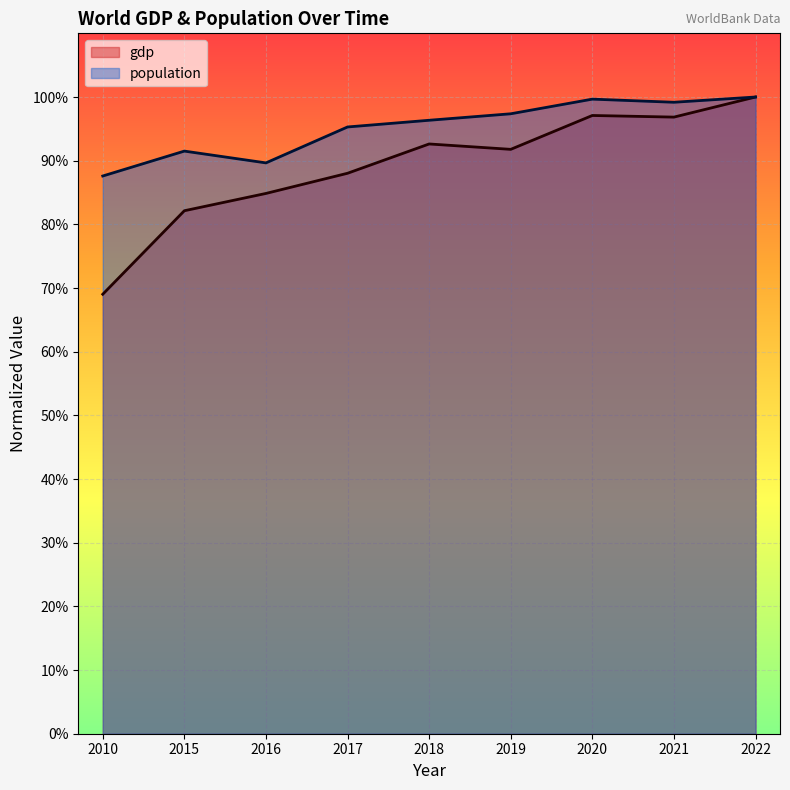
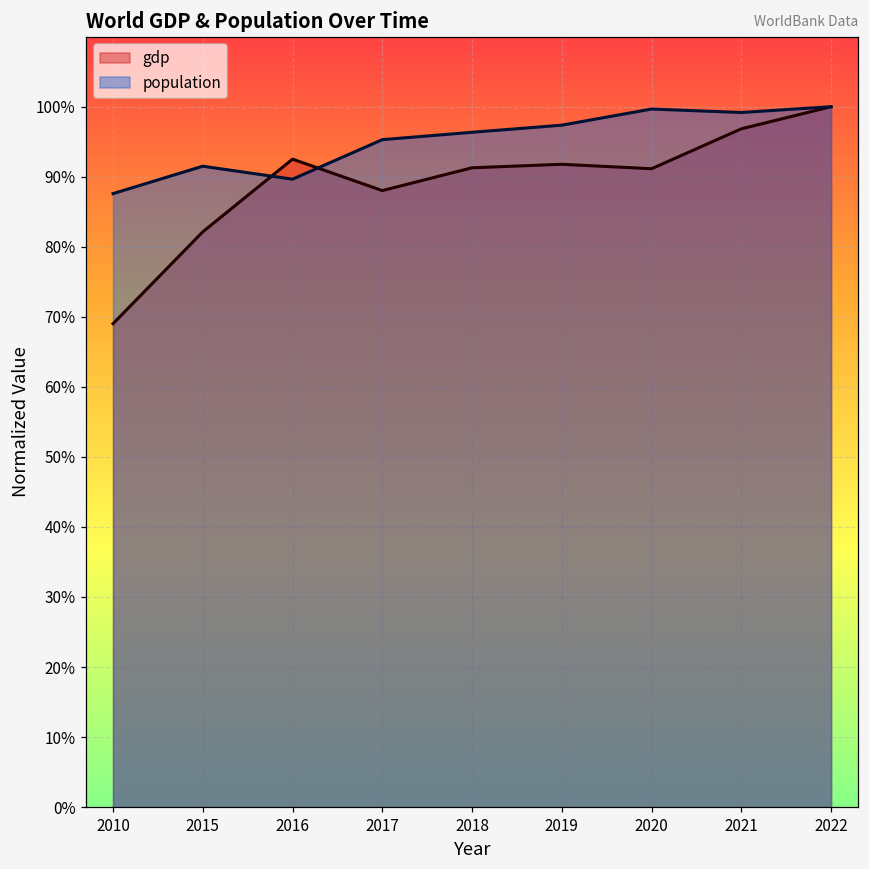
gdp, 2016: 85% -> 93%
gdp, 2018: 93% -> 91%
gdp, 2020: 97% -> 91%
